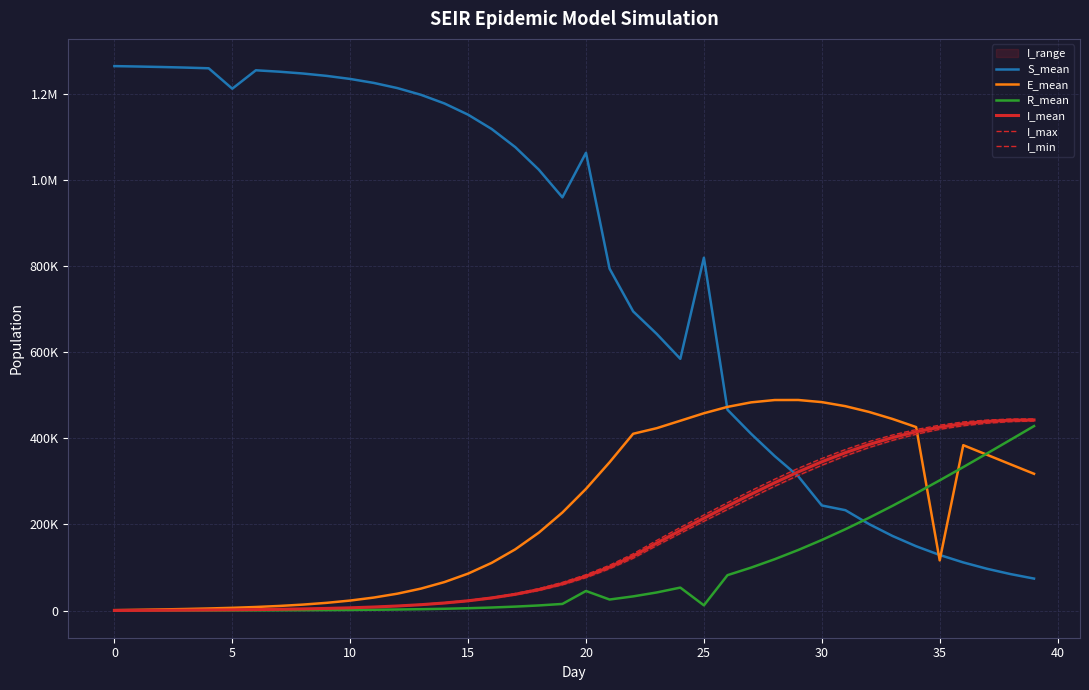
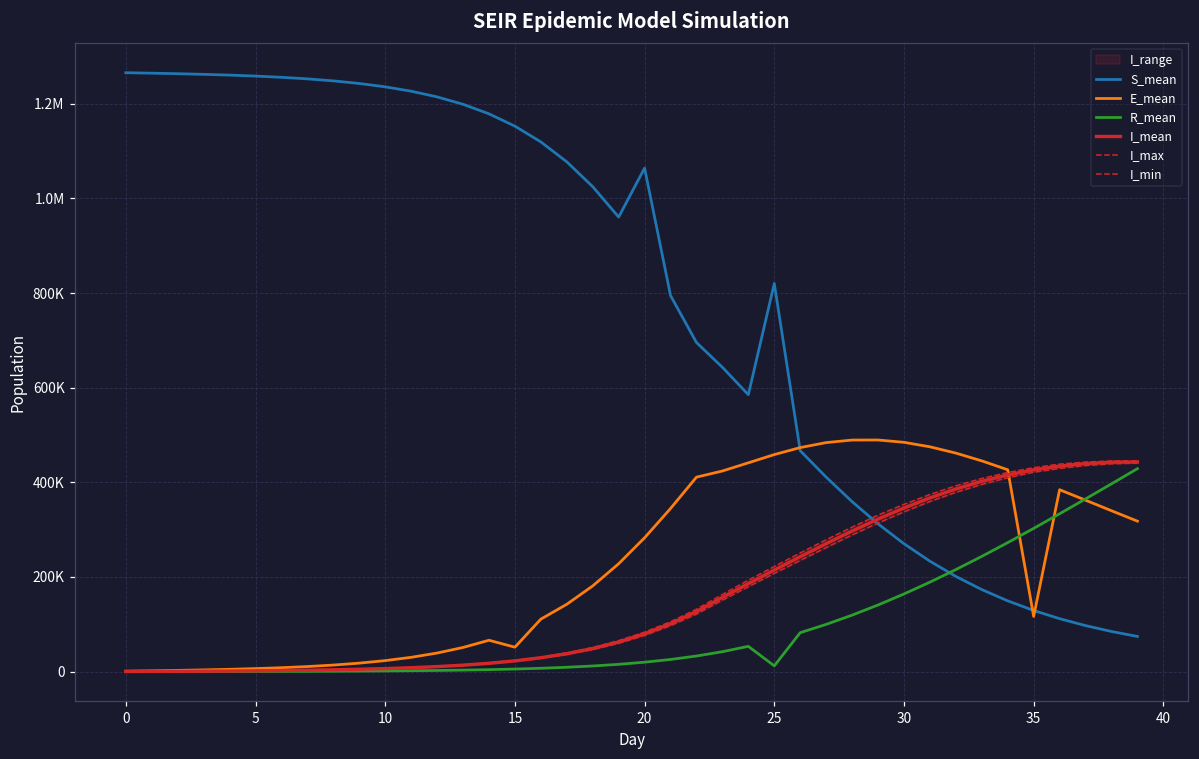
S_mean, 5: 1210000 -> 1260000
E_mean, 15: 90000 -> 50000
R_mean, 20: 50000 -> 20000
S_mean, 30: 240000 -> 270000
